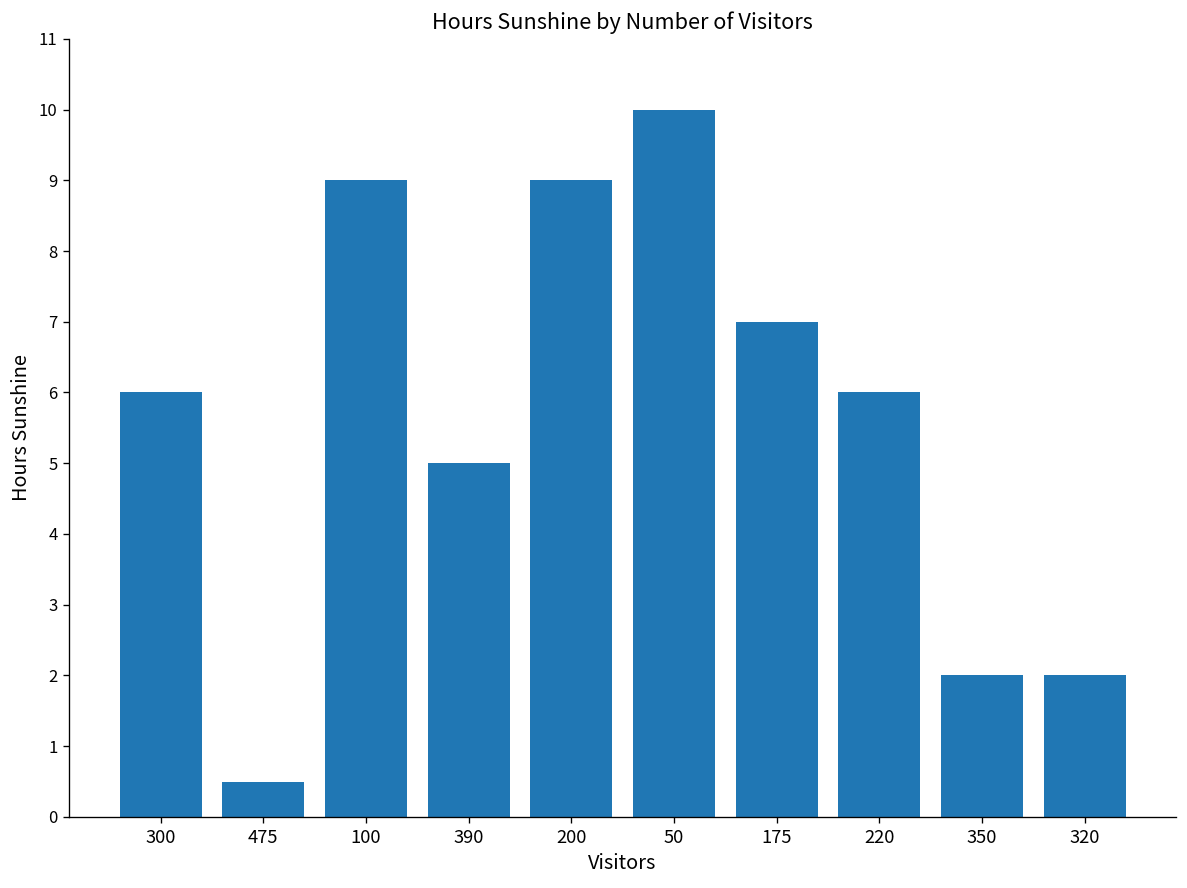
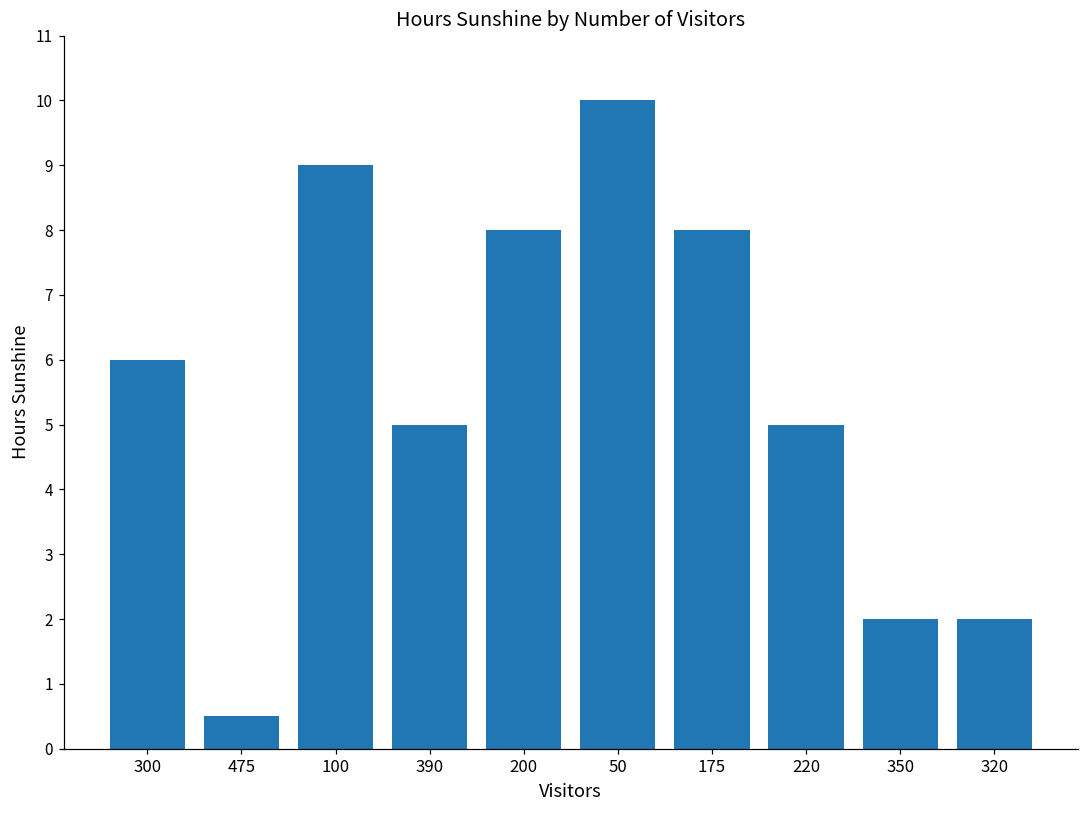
200: 9 -> 8
175: 7 -> 8
220: 6 -> 5
